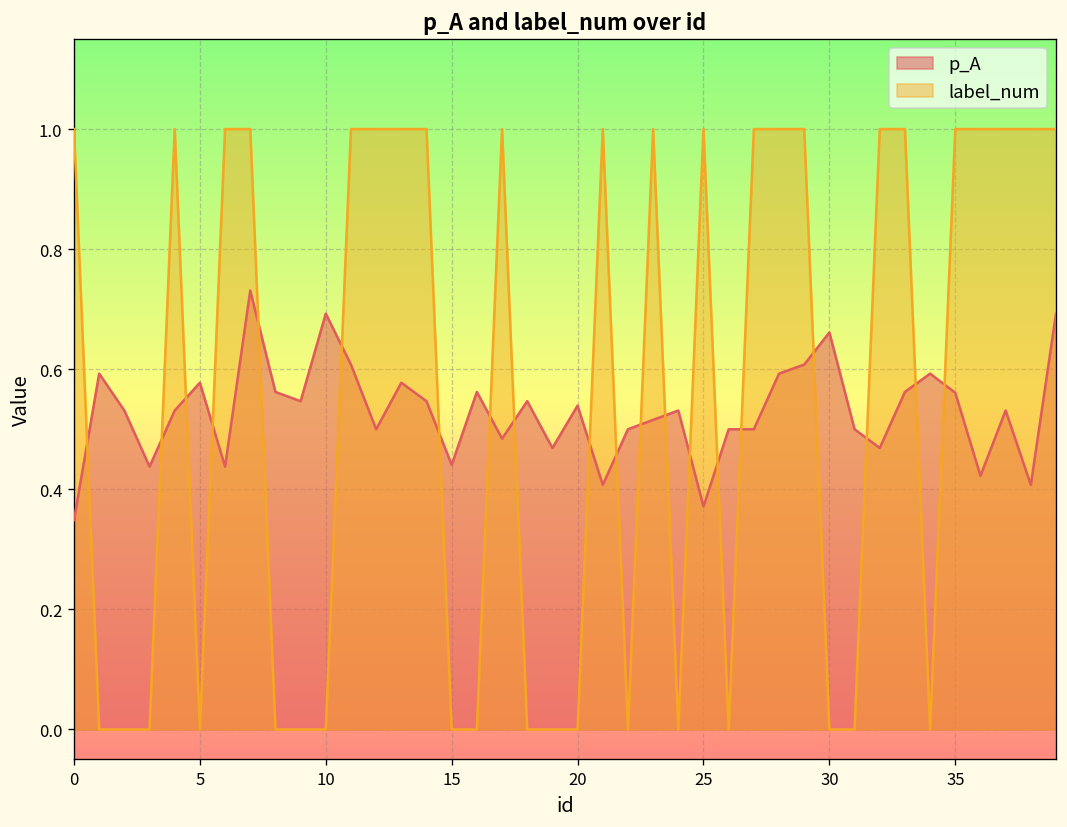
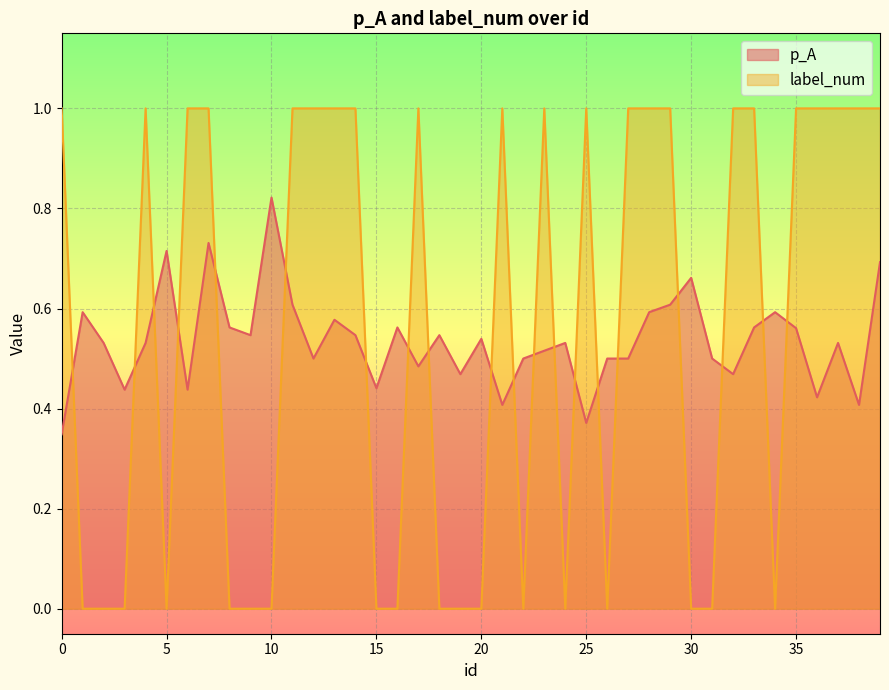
p_A, 5: 0.58 -> 0.72
p_A, 10: 0.69 -> 0.82
